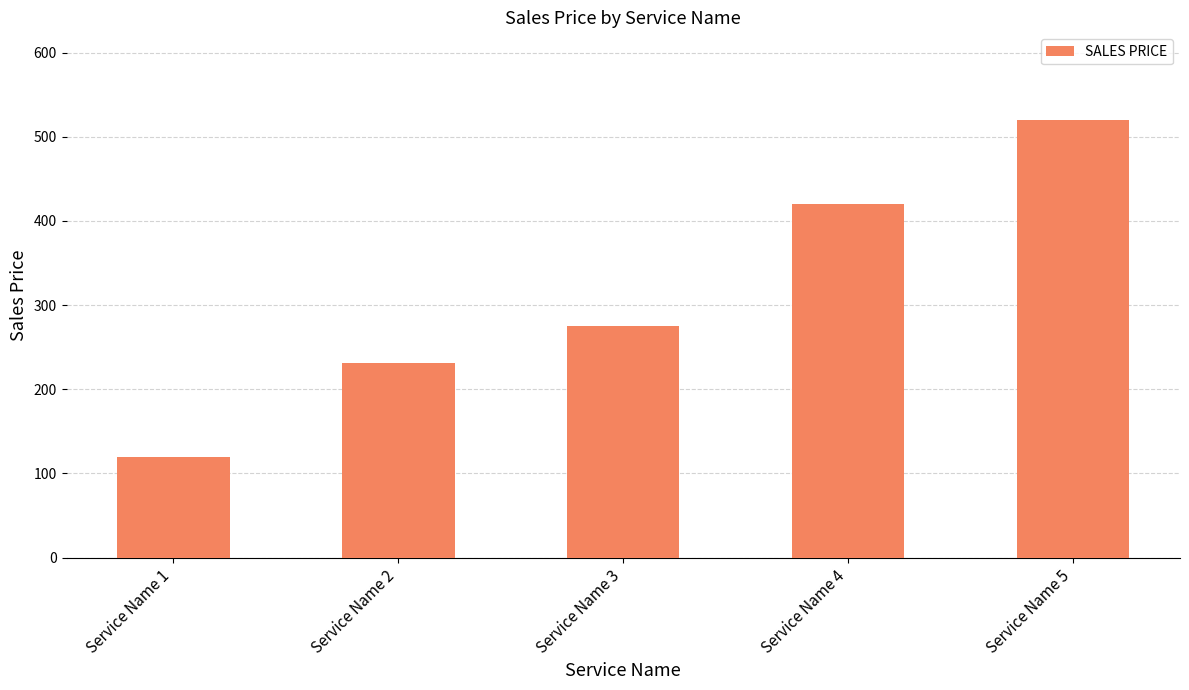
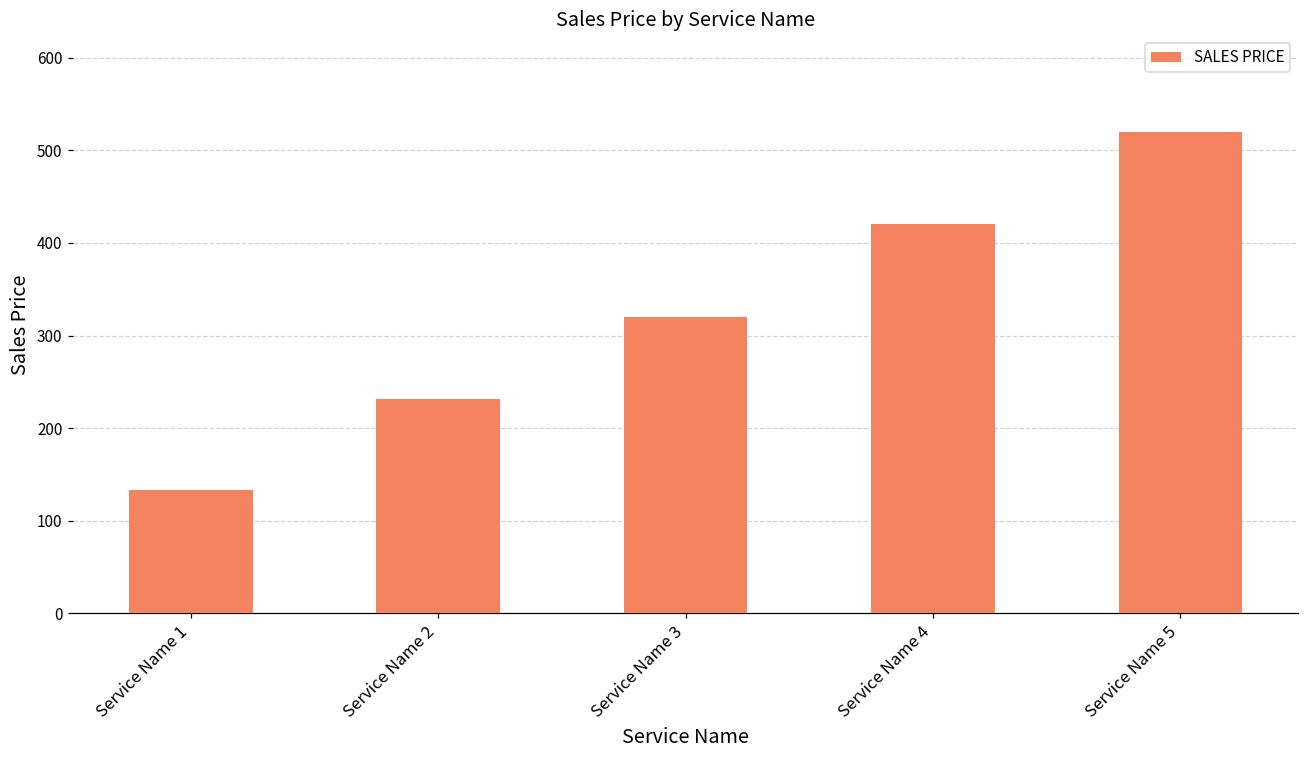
Service Name 1: 120 -> 130
Service Name 3: 280 -> 320
